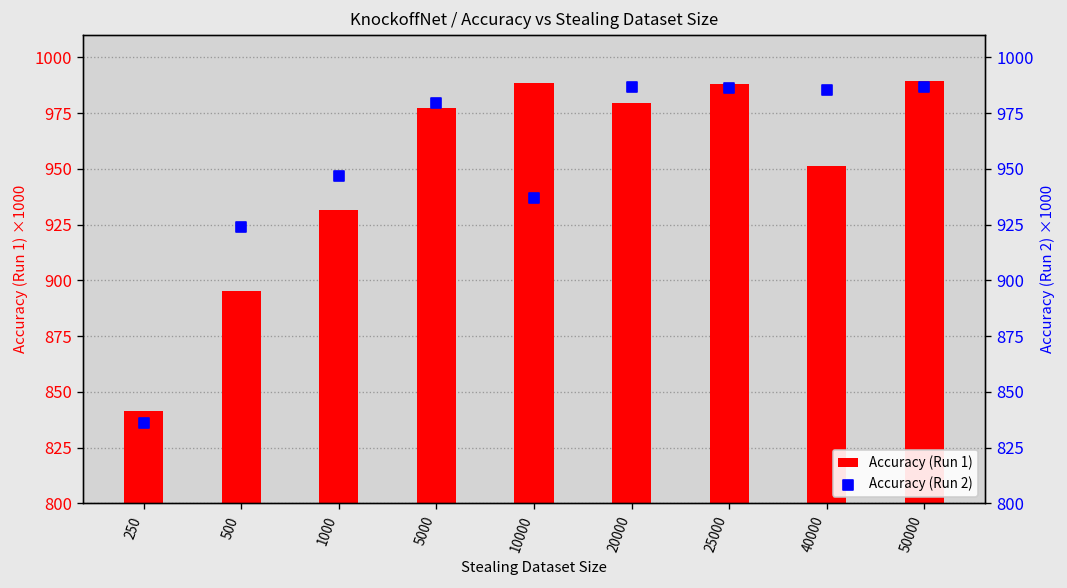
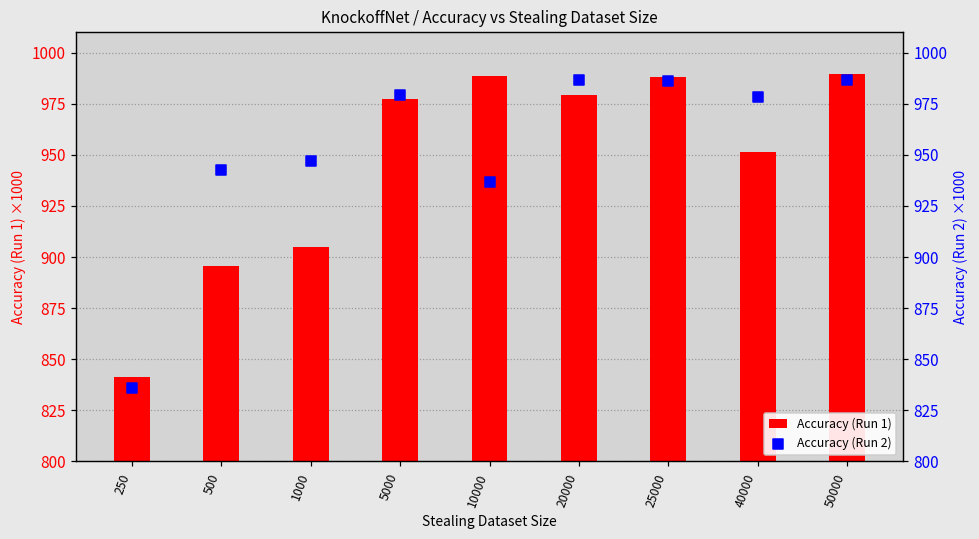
Accuracy (Run 1), 1000: 932 -> 905
Accuracy (Run 2), 500: 924 -> 943
Accuracy (Run 2), 40000: 985 -> 979
